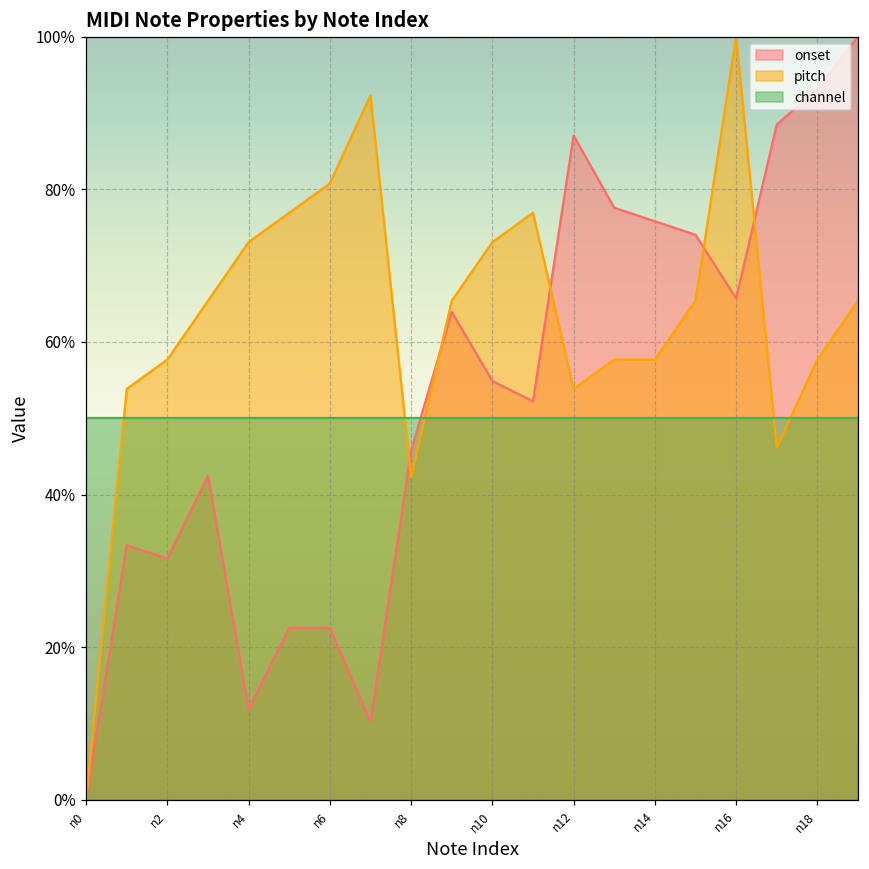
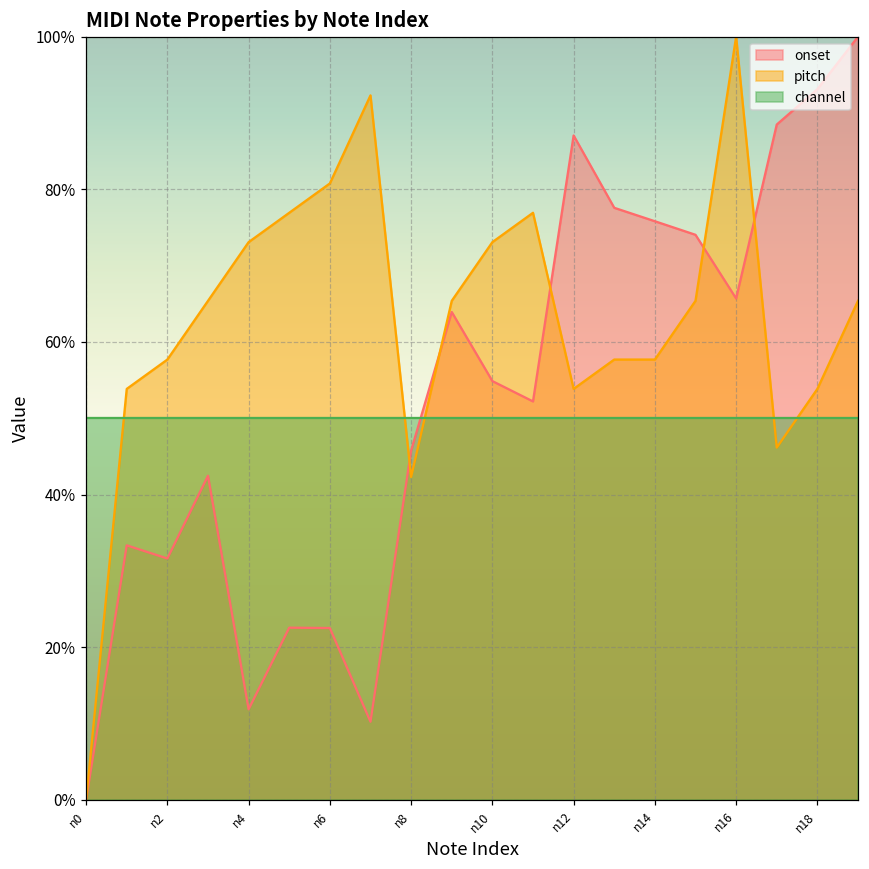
pitch, n18: 58% -> 54%
